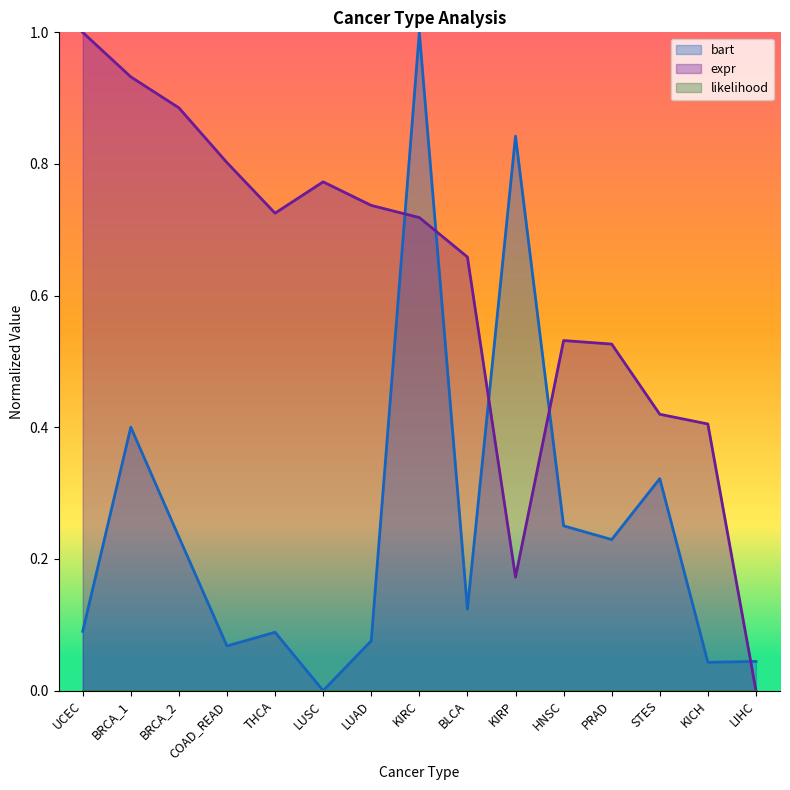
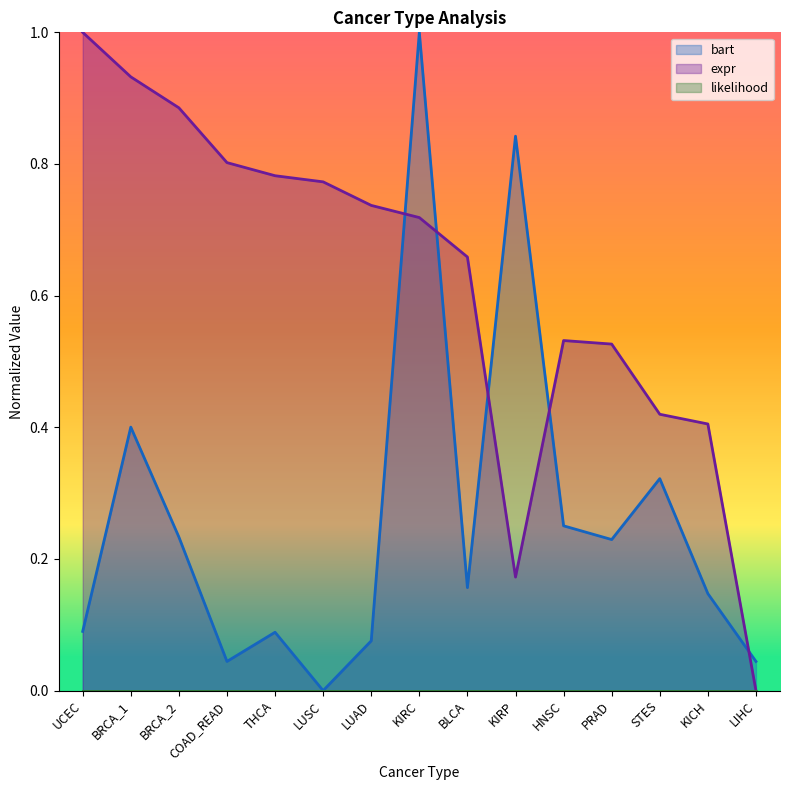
bart, COAD_READ: 0.07 -> 0.04
expr, THCA: 0.73 -> 0.78
bart, BLCA: 0.12 -> 0.16
bart, KICH: 0.04 -> 0.15
